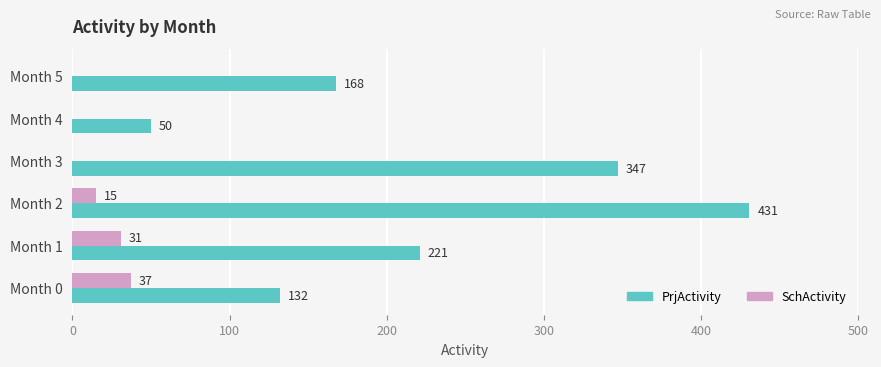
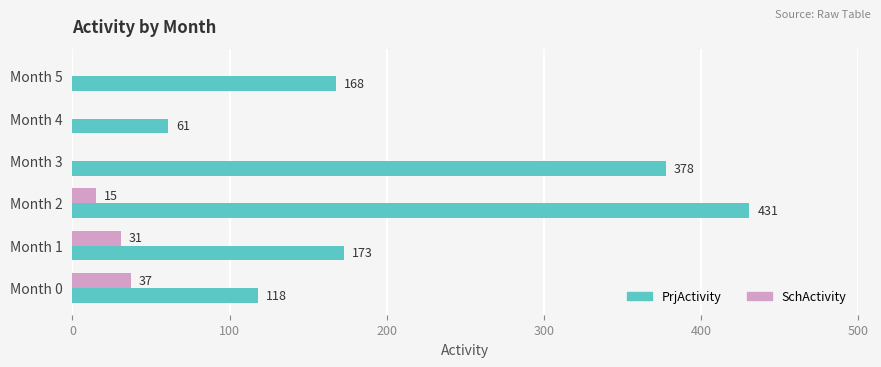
PrjActivity, Month 4: 50 -> 61
PrjActivity, Month 3: 347 -> 378
PrjActivity, Month 1: 221 -> 173
PrjActivity, Month 0: 132 -> 118
